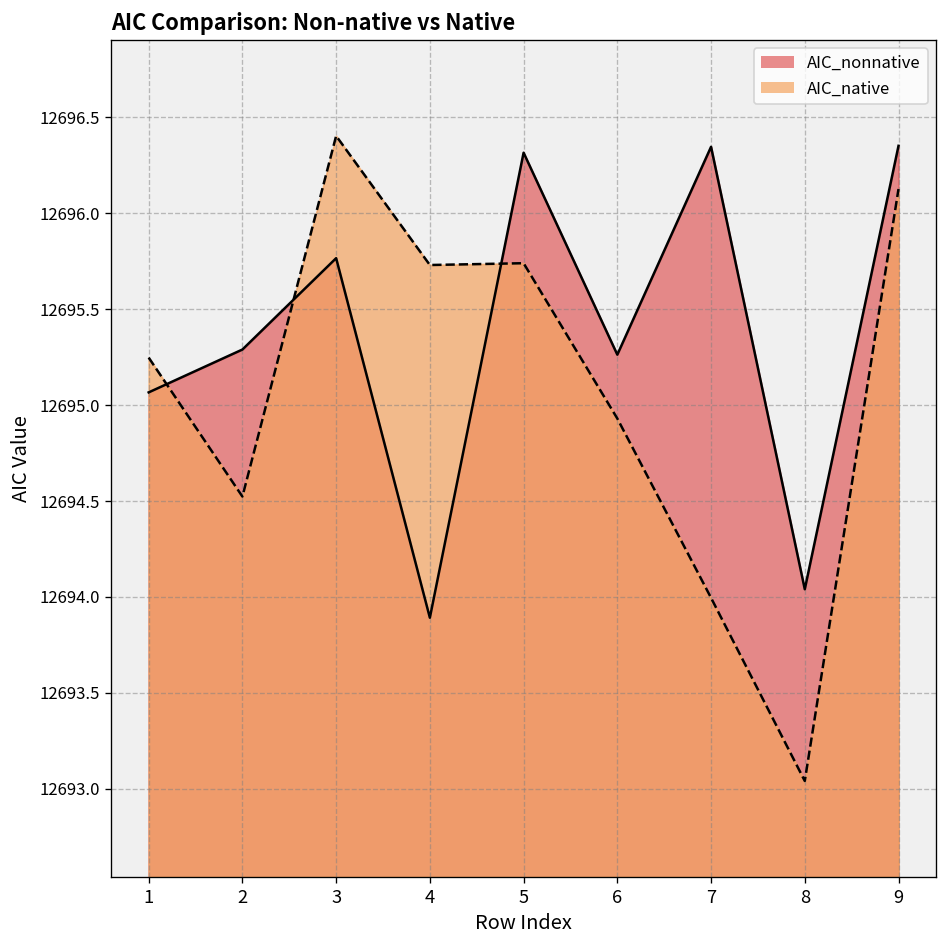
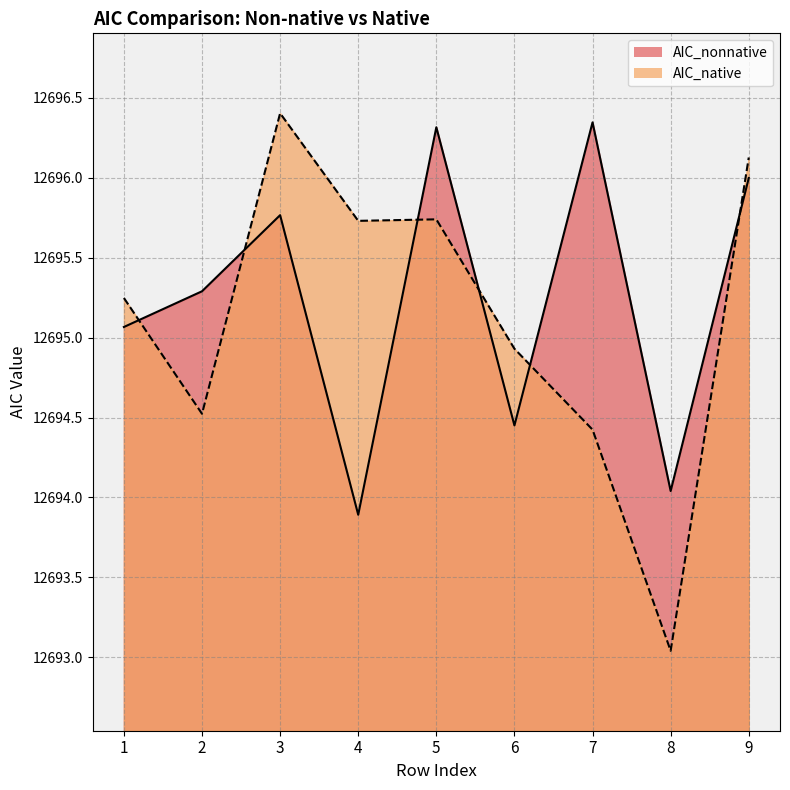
AIC_nonnative, 6: 12695.26 -> 12694.45
AIC_native, 7: 12694.00 -> 12694.42
AIC_nonnative, 9: 12696.35 -> 12696.00
